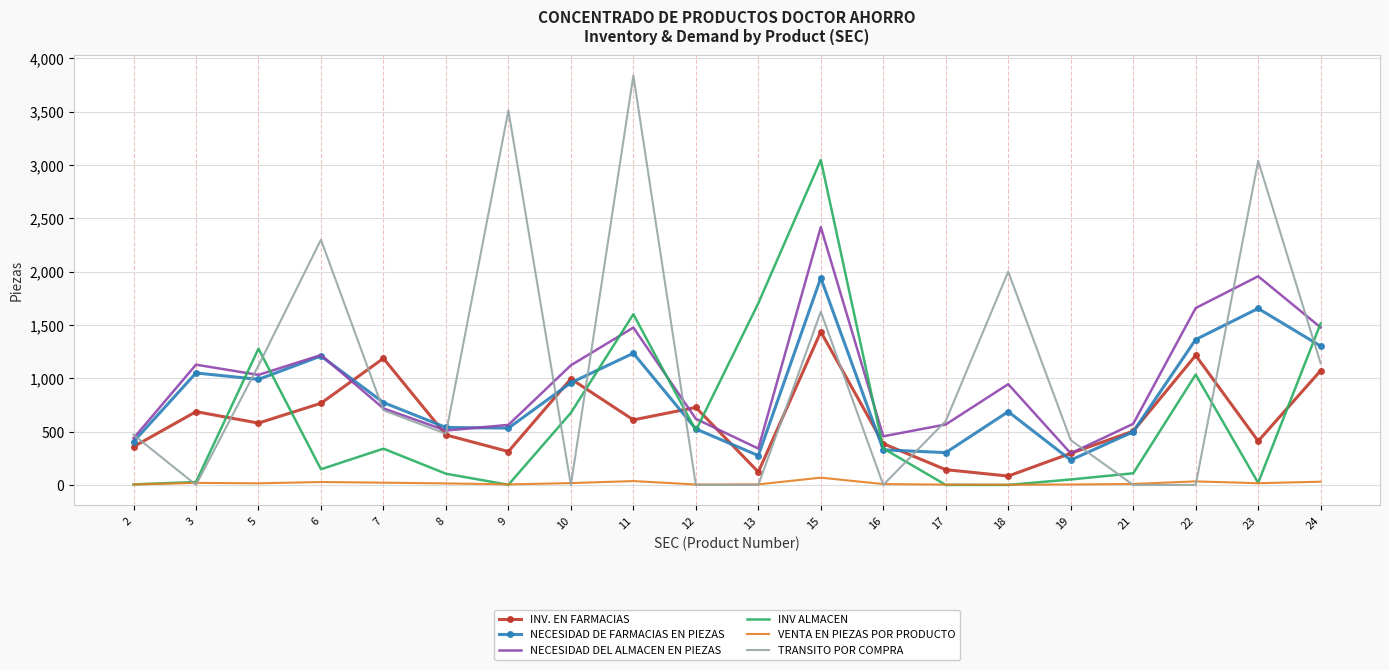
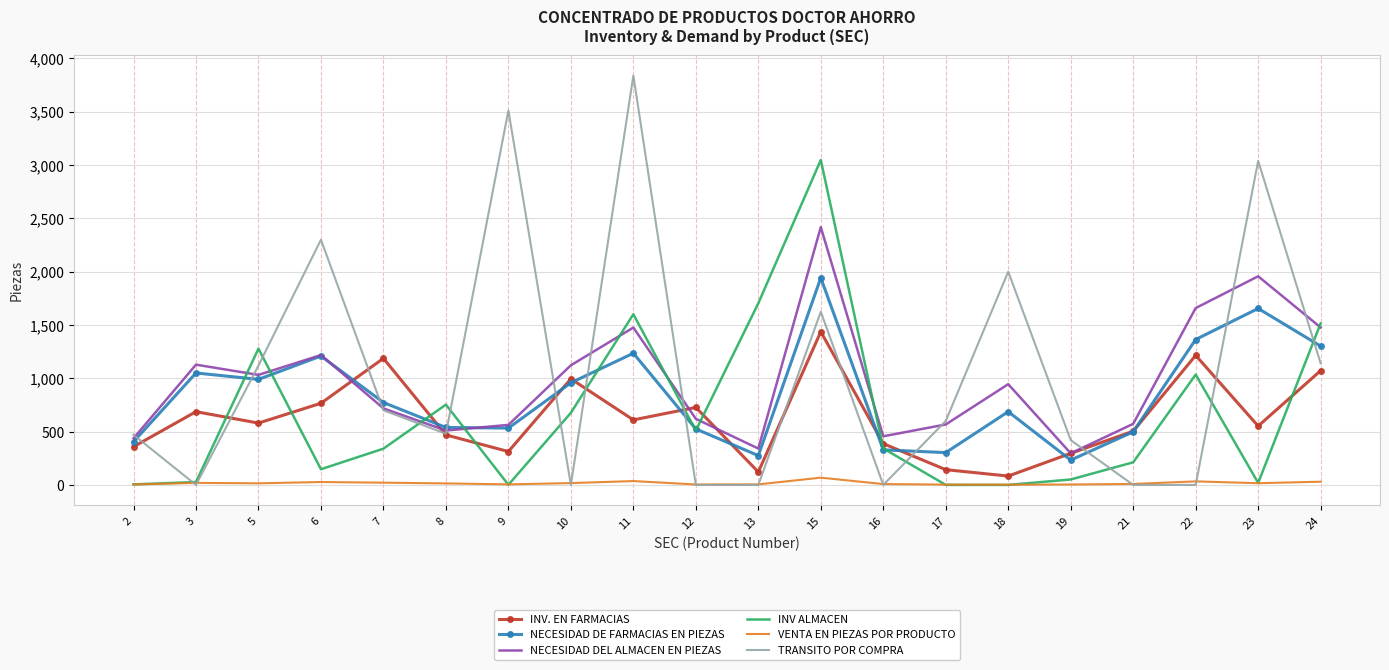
INV ALMACEN, 8: 110 -> 750
INV ALMACEN, 21: 110 -> 210
INV. EN FARMACIAS, 23: 410 -> 550
